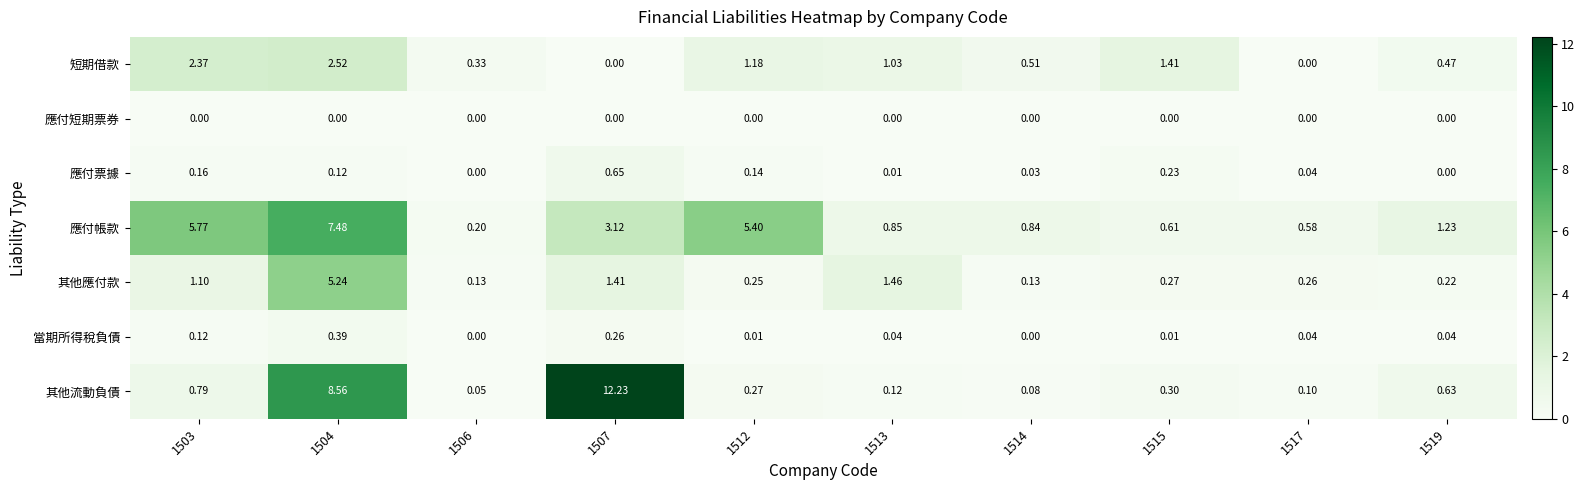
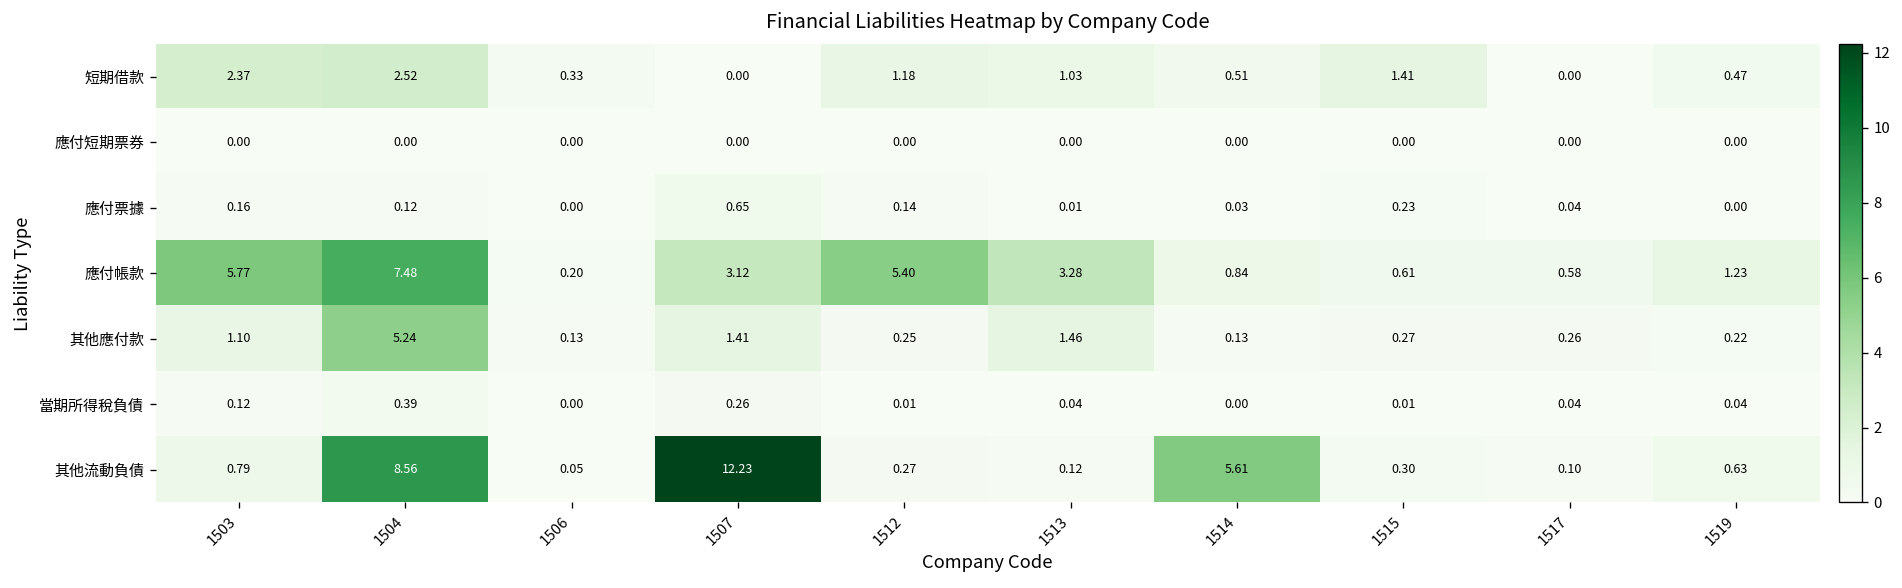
應付帳款, 1513: 0.85 -> 3.28
其他流動負債, 1514: 0.08 -> 5.61
